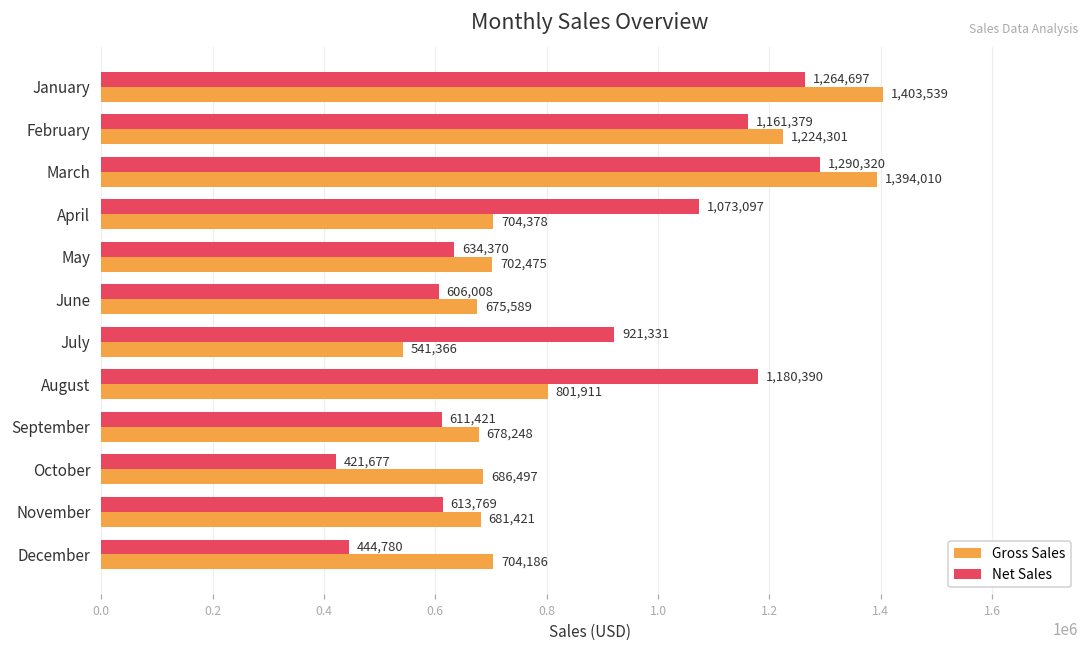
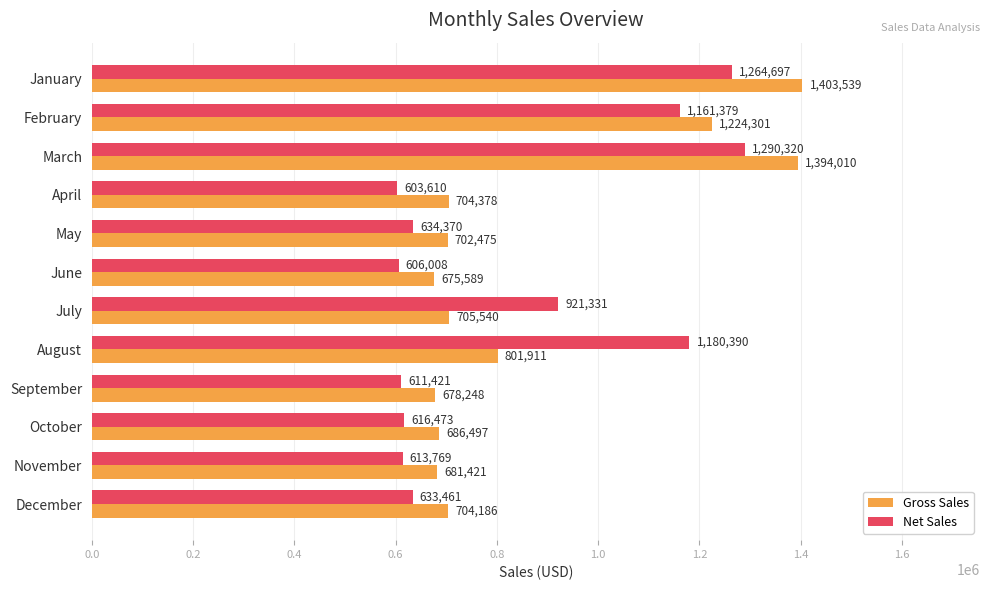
Net Sales, April: 1,073,097 -> 603,610
Gross Sales, July: 541,366 -> 705,540
Net Sales, October: 421,677 -> 616,473
Net Sales, December: 444,780 -> 633,461
